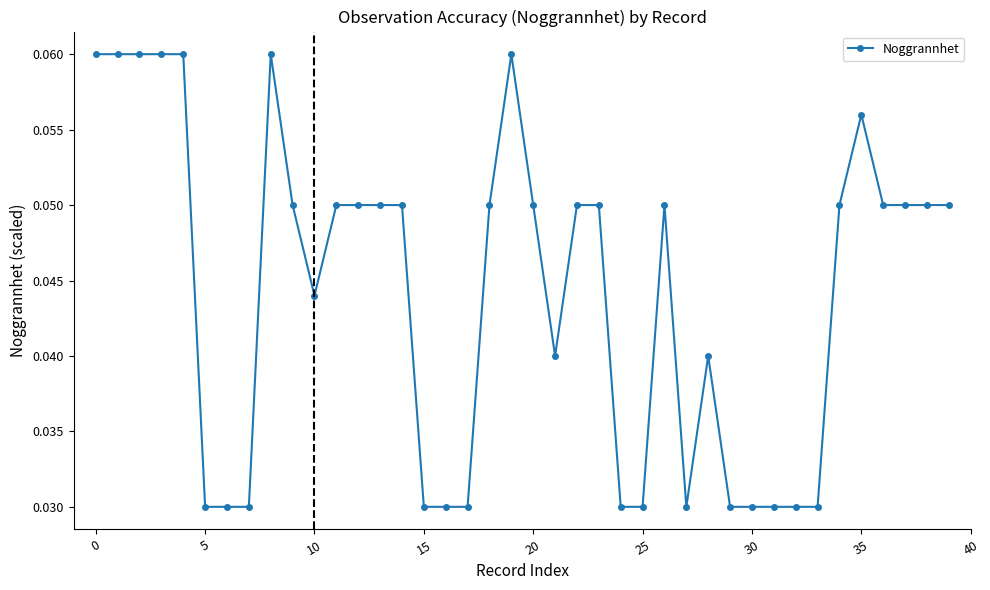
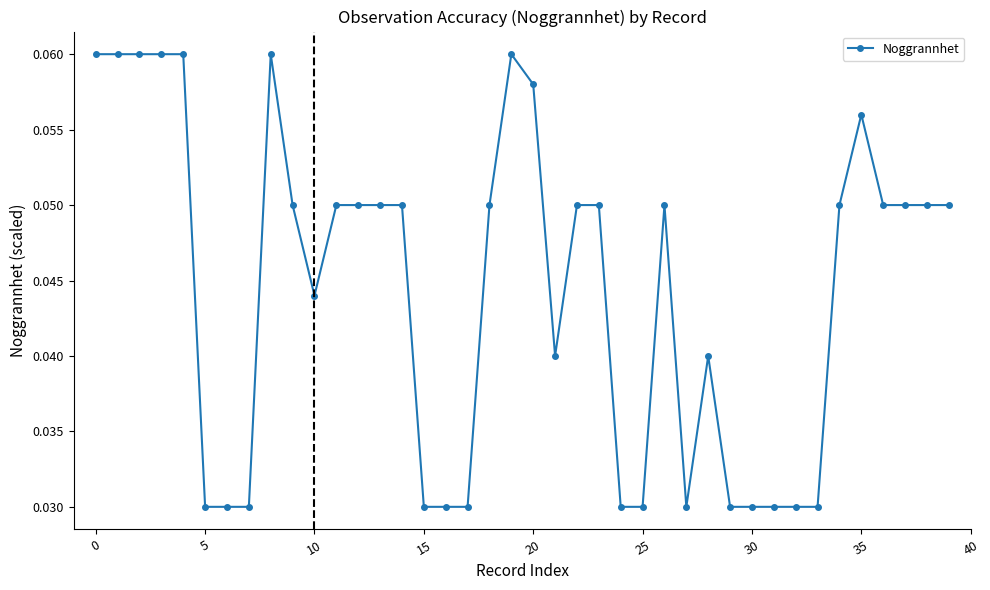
20: 0.0500 -> 0.0580
